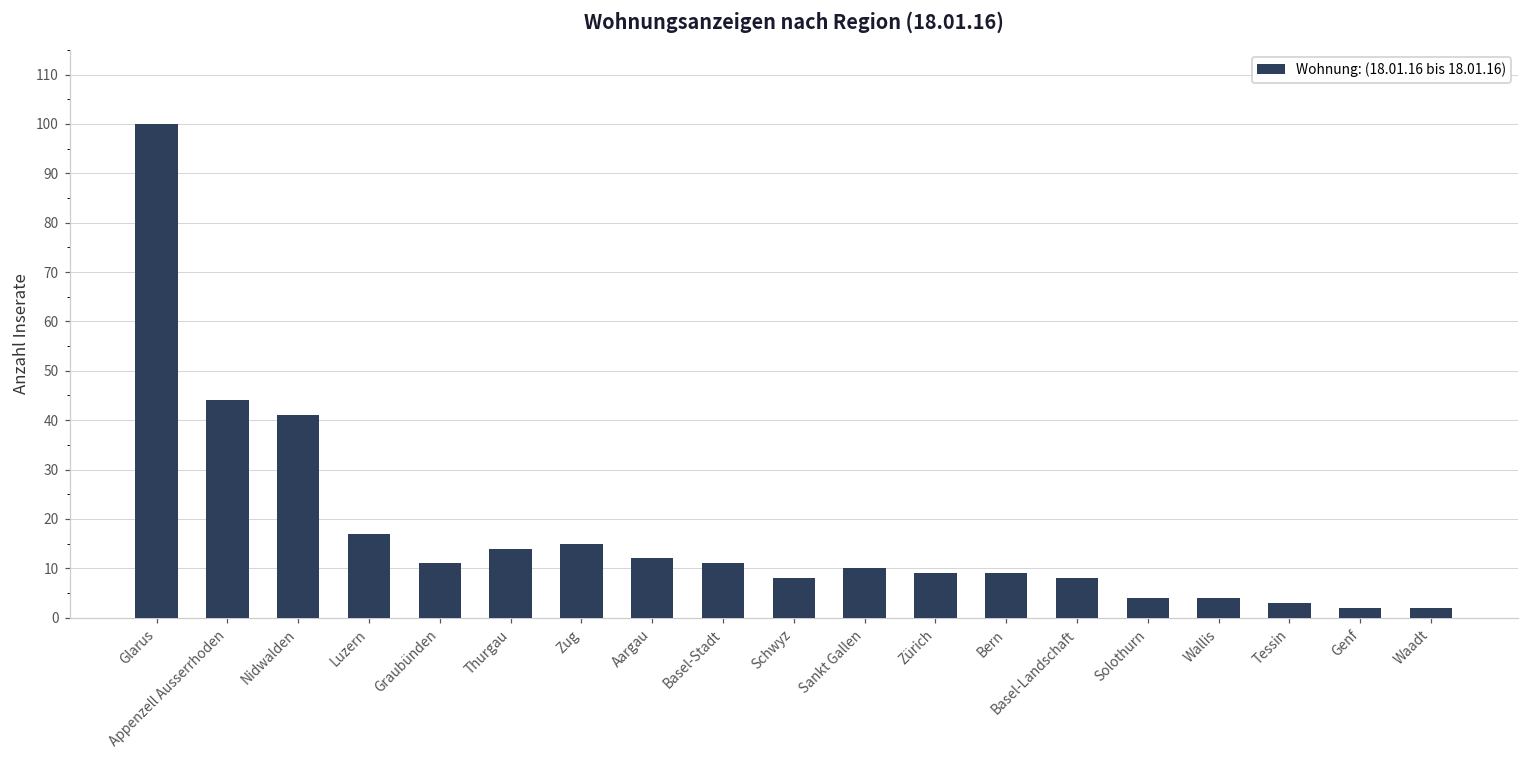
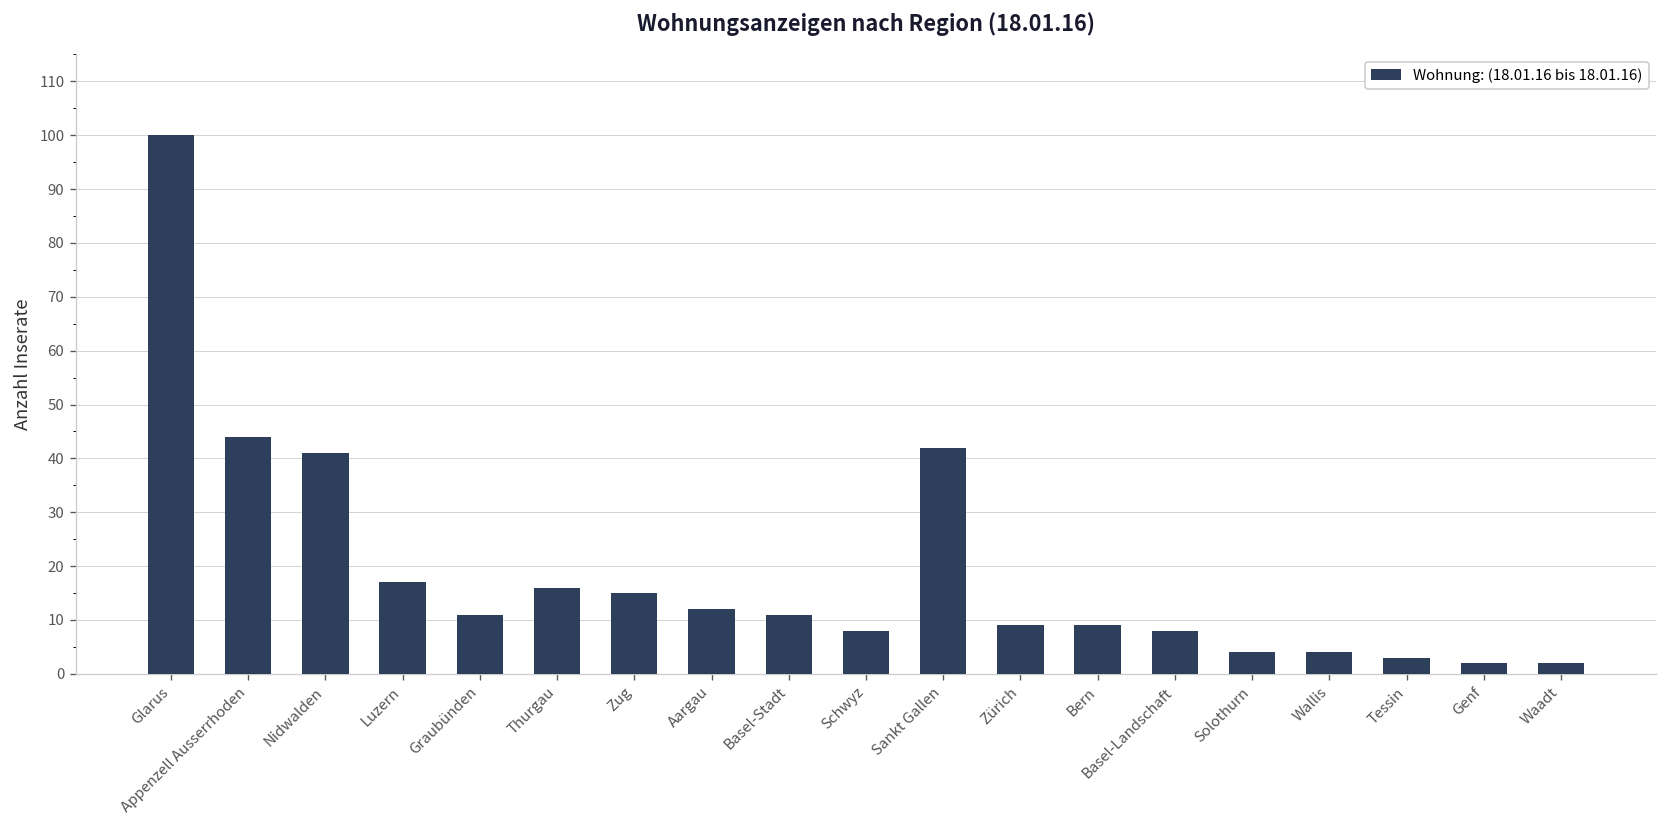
Thurgau: 14 -> 16
Sankt Gallen: 10 -> 42
